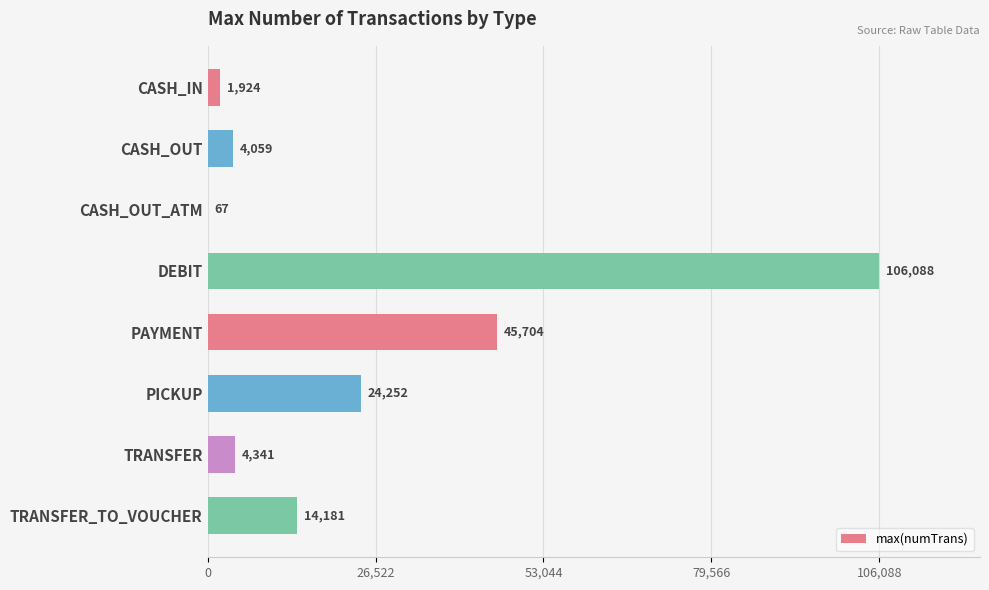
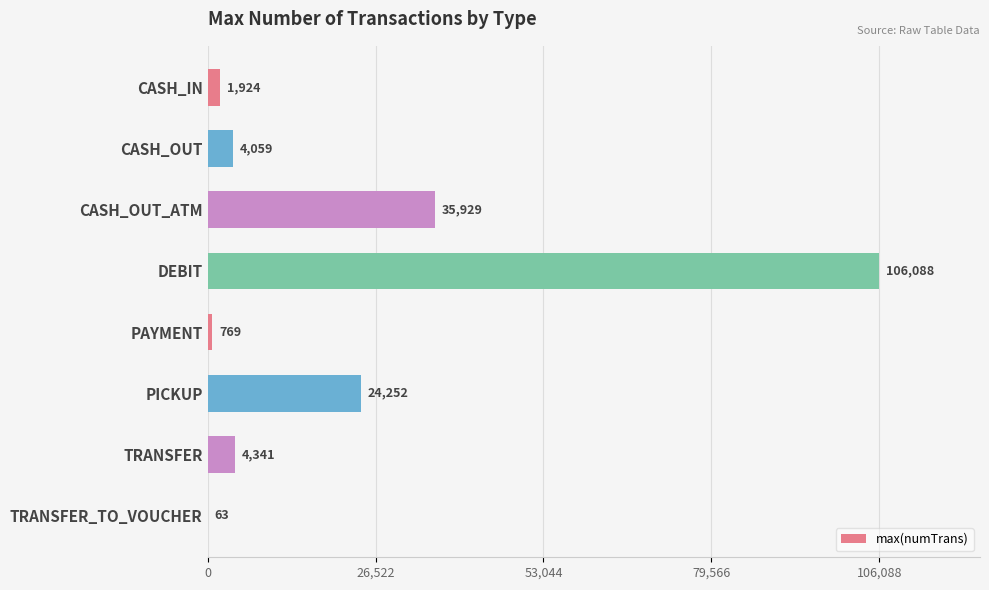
CASH_OUT_ATM: 67 -> 35,929
PAYMENT: 45,704 -> 769
TRANSFER_TO_VOUCHER: 14,181 -> 63
